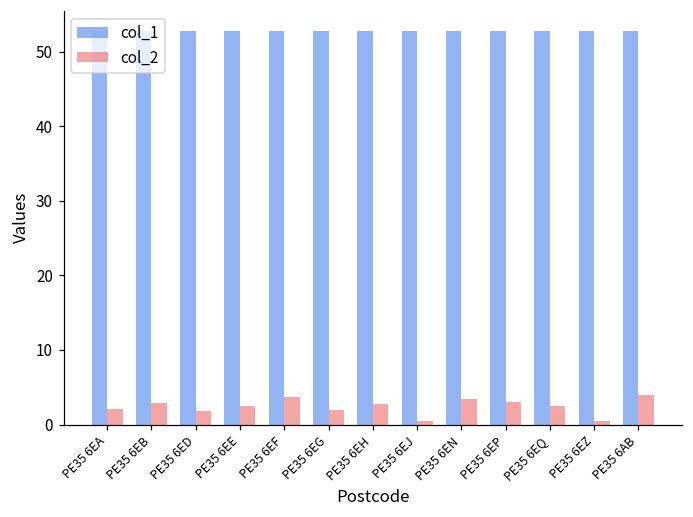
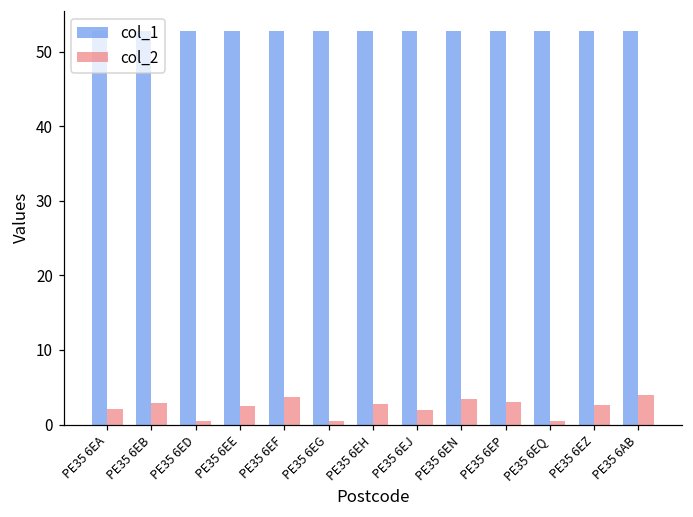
col_2, PE35 6ED: 2 -> 1
col_2, PE35 6EG: 2 -> 1
col_2, PE35 6EJ: 0 -> 2
col_2, PE35 6EQ: 2 -> 0
col_2, PE35 6EZ: 0 -> 3
